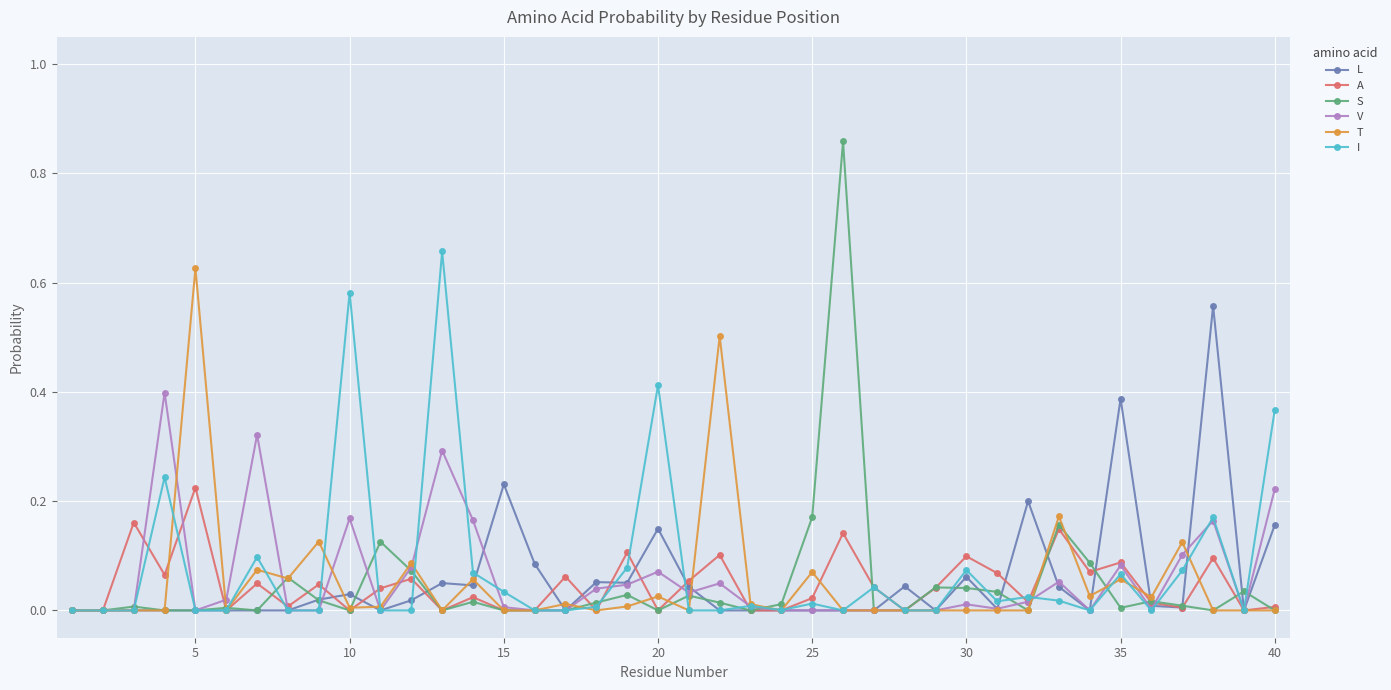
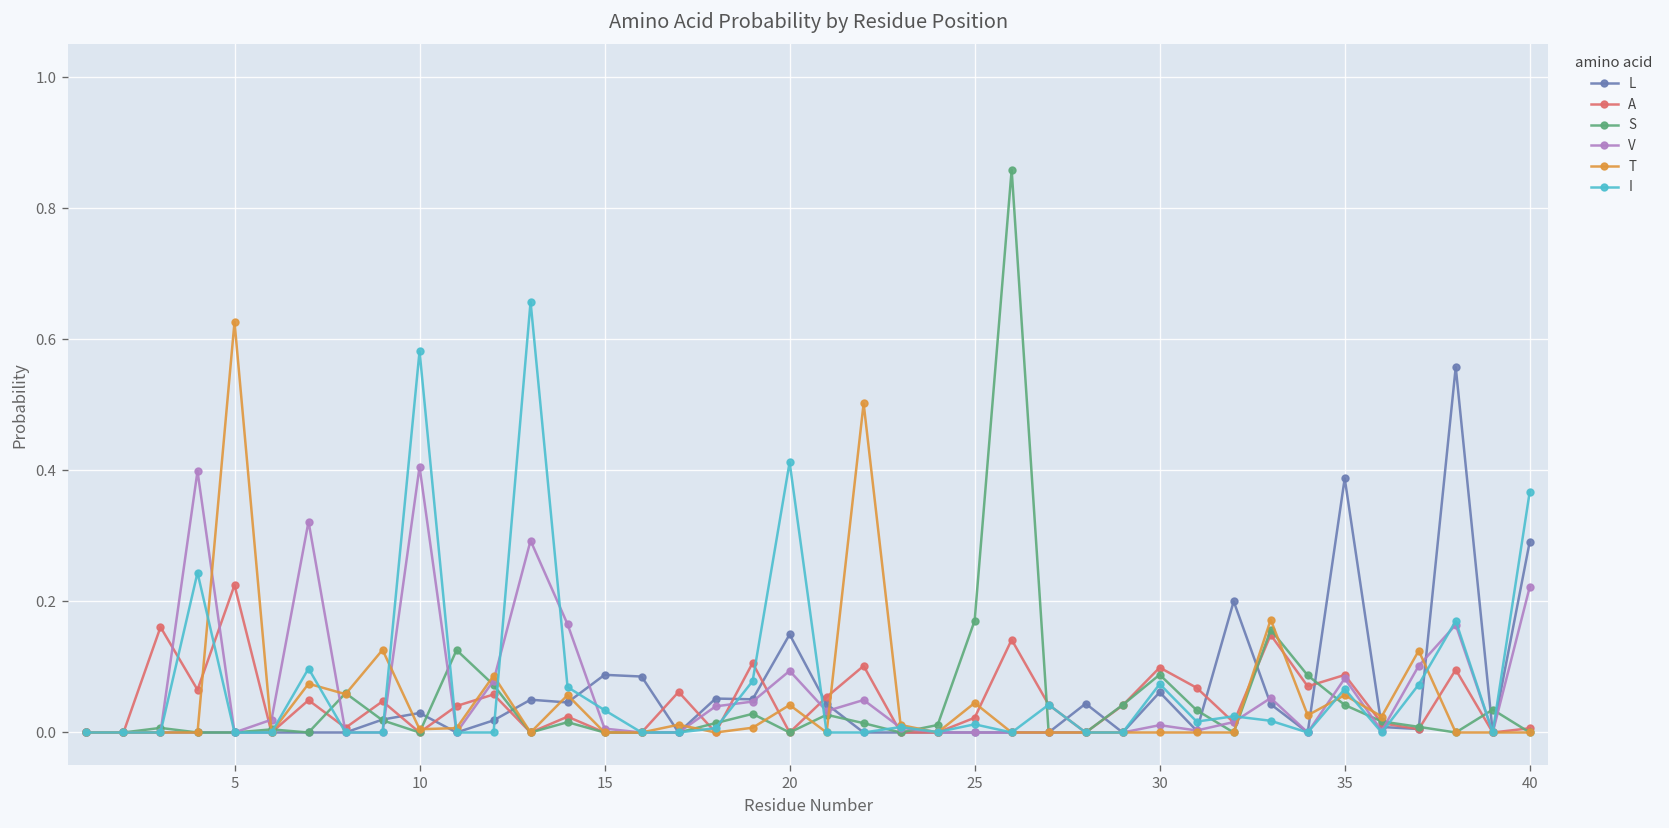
V, 10: 0.17 -> 0.41
L, 15: 0.23 -> 0.09
V, 20: 0.07 -> 0.09
T, 20: 0.03 -> 0.04
T, 25: 0.07 -> 0.05
S, 30: 0.04 -> 0.09
S, 35: 0.00 -> 0.04
L, 40: 0.16 -> 0.29
